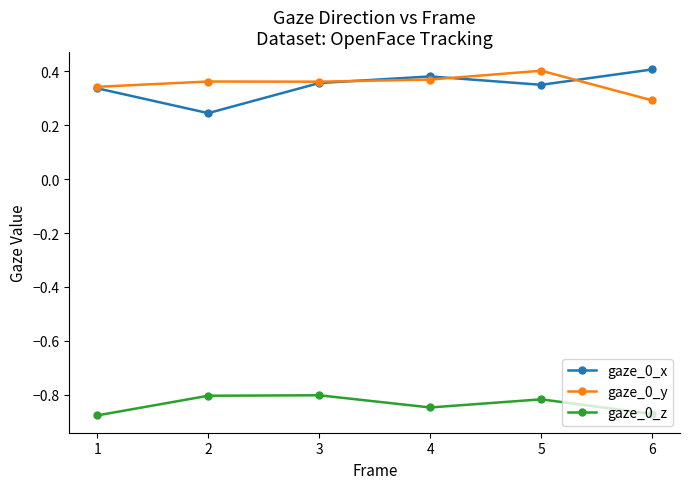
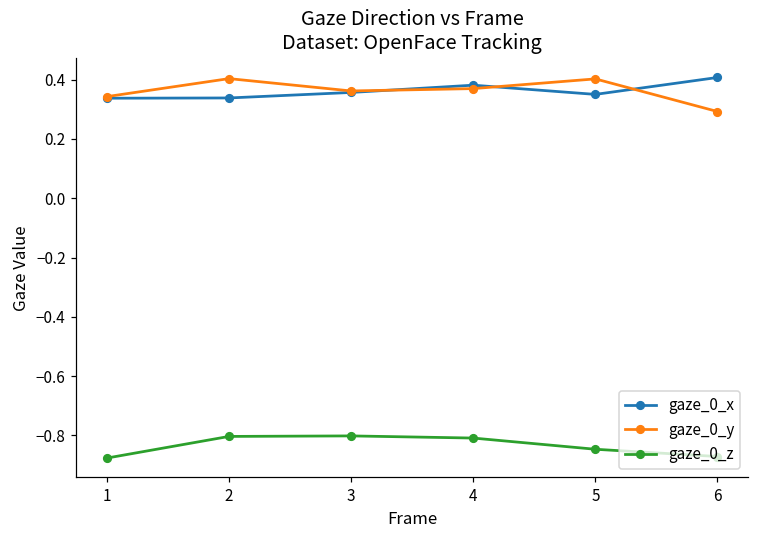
gaze_0_x, 2: 0.25 -> 0.34
gaze_0_y, 2: 0.36 -> 0.40
gaze_0_z, 4: -0.85 -> -0.81
gaze_0_z, 5: -0.82 -> -0.85
